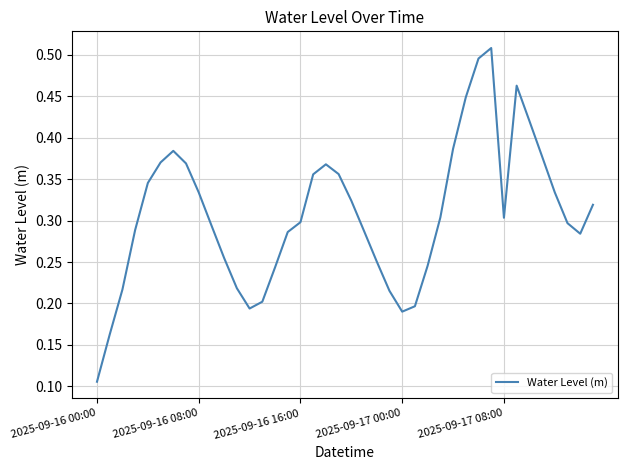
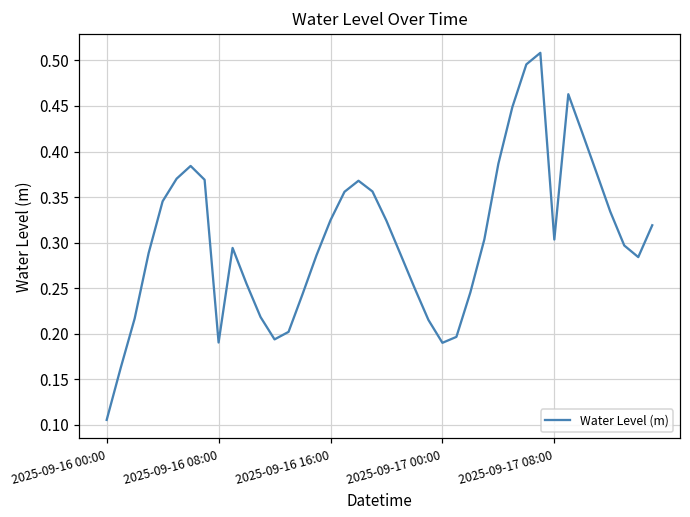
2025-09-16 08:00: 0.33 -> 0.19
2025-09-16 16:00: 0.30 -> 0.32
